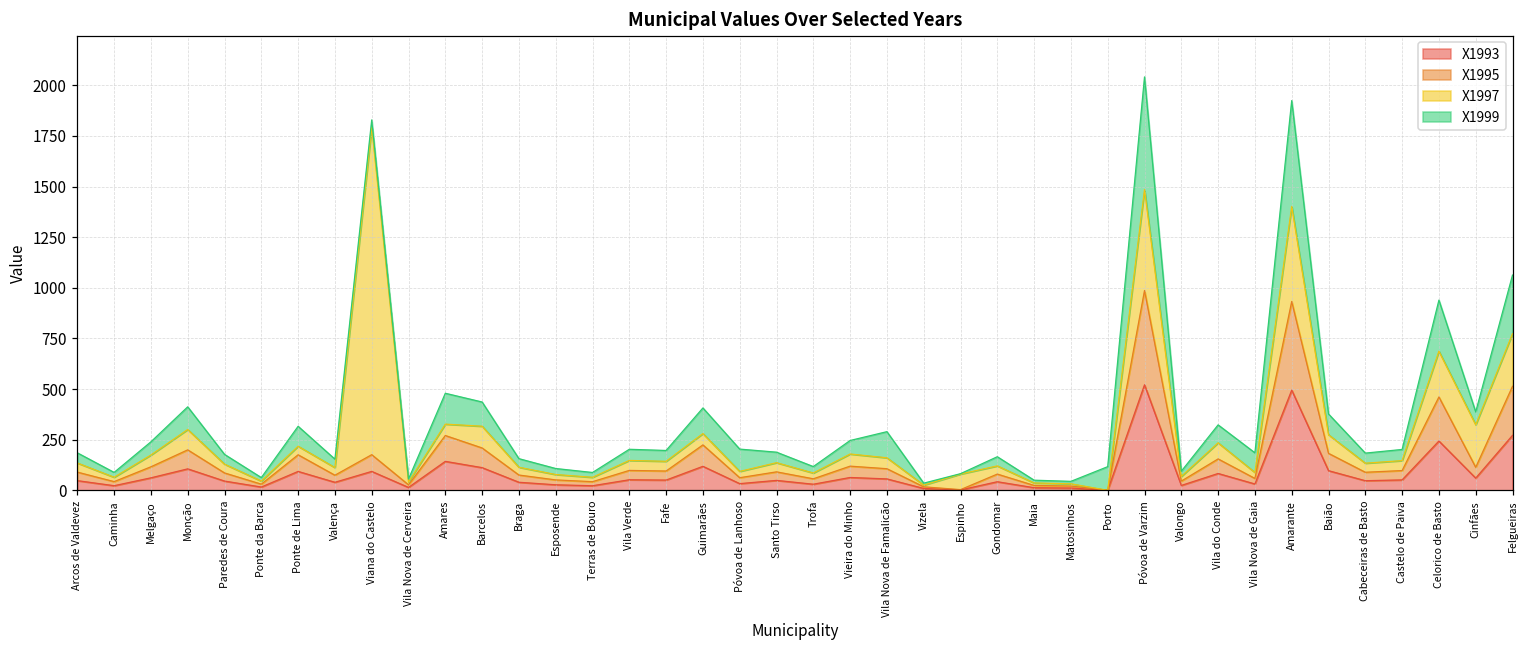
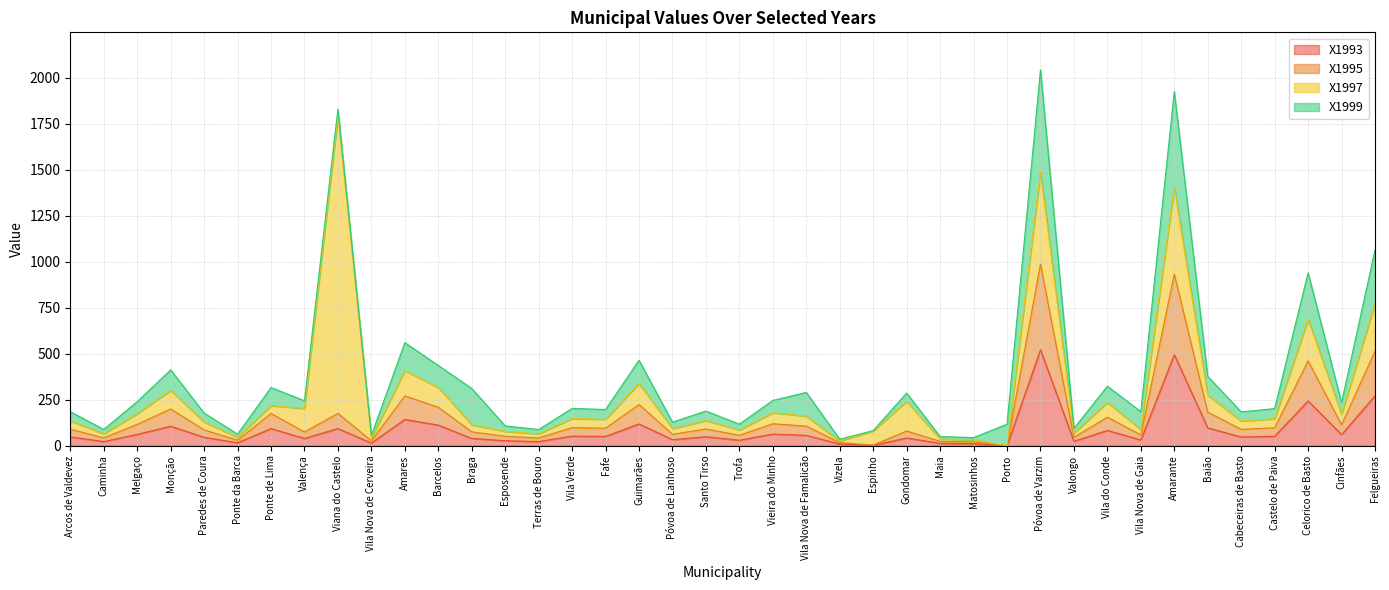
X1997, Valença: 40 -> 130
X1997, Amares: 60 -> 140
X1999, Braga: 40 -> 200
X1997, Guimarães: 60 -> 110
X1999, Póvoa de Lanhoso: 110 -> 30
X1997, Gondomar: 40 -> 160
X1997, Cinfães: 210 -> 60
